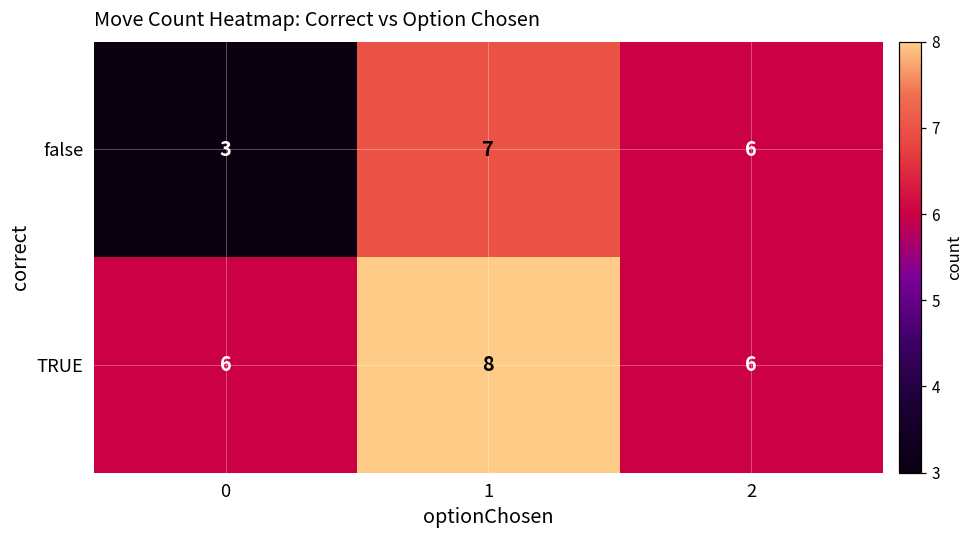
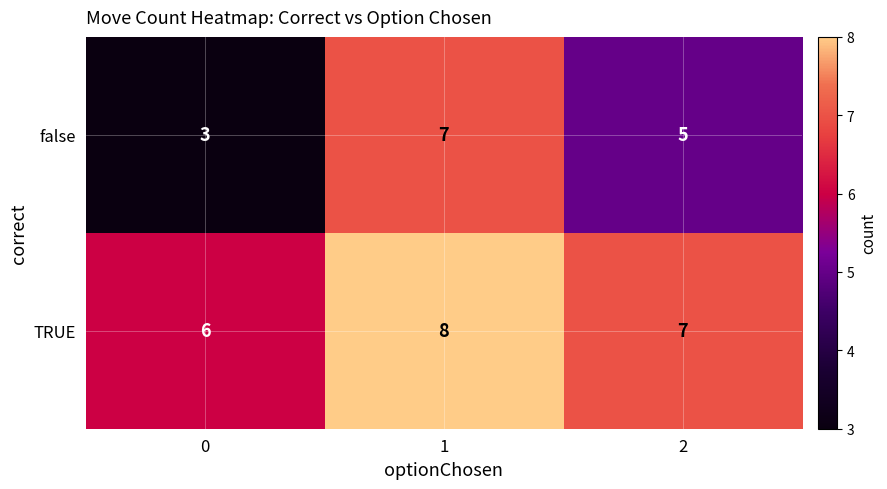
false, 2: 6 -> 5
TRUE, 2: 6 -> 7
